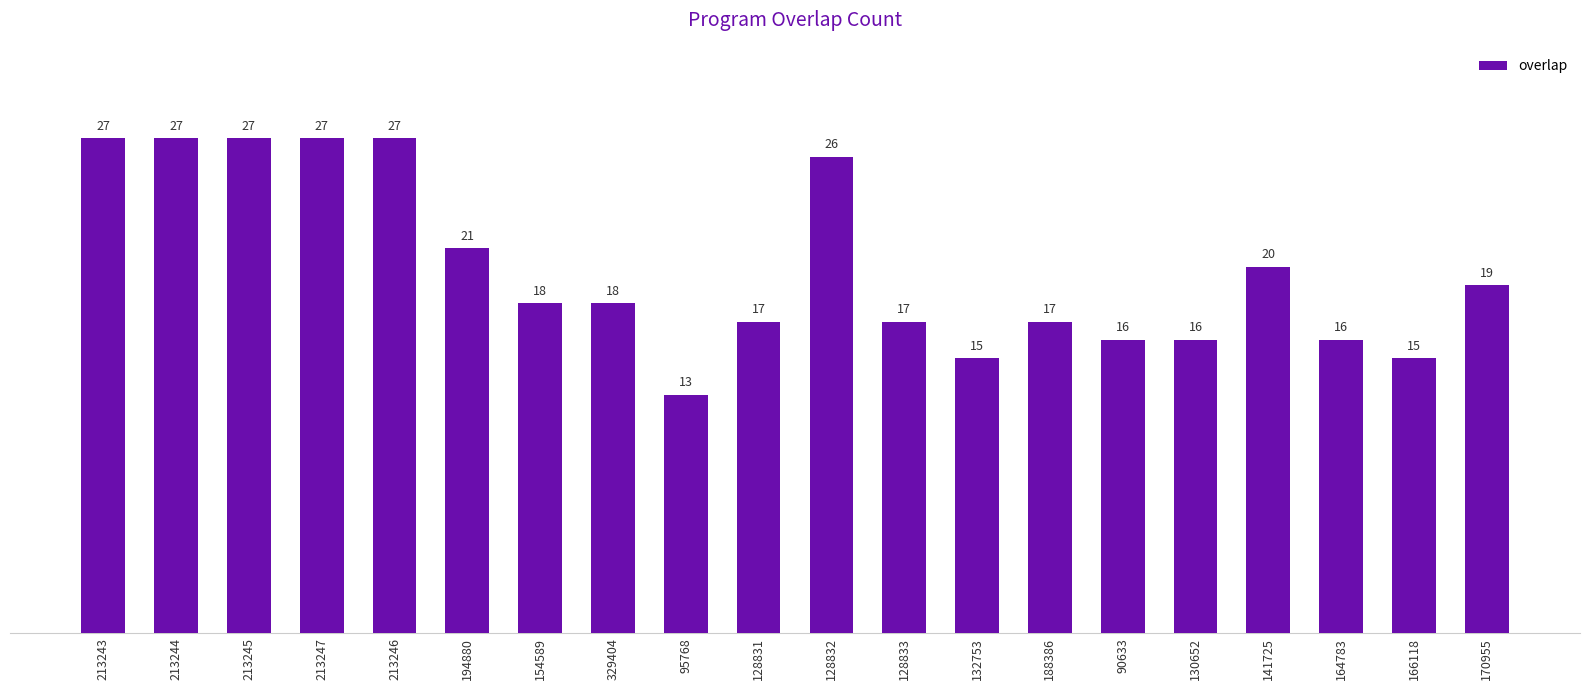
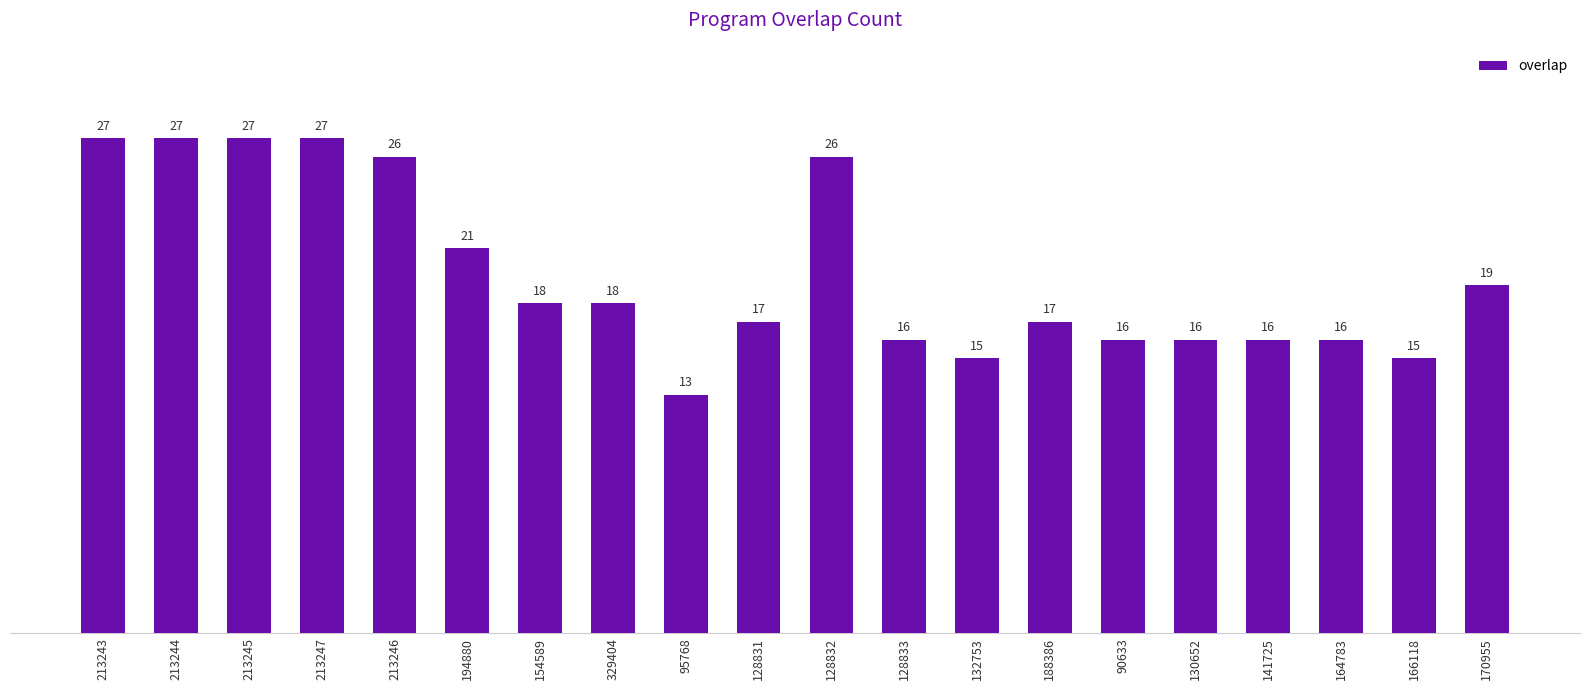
213246: 27 -> 26
128833: 17 -> 16
141725: 20 -> 16
